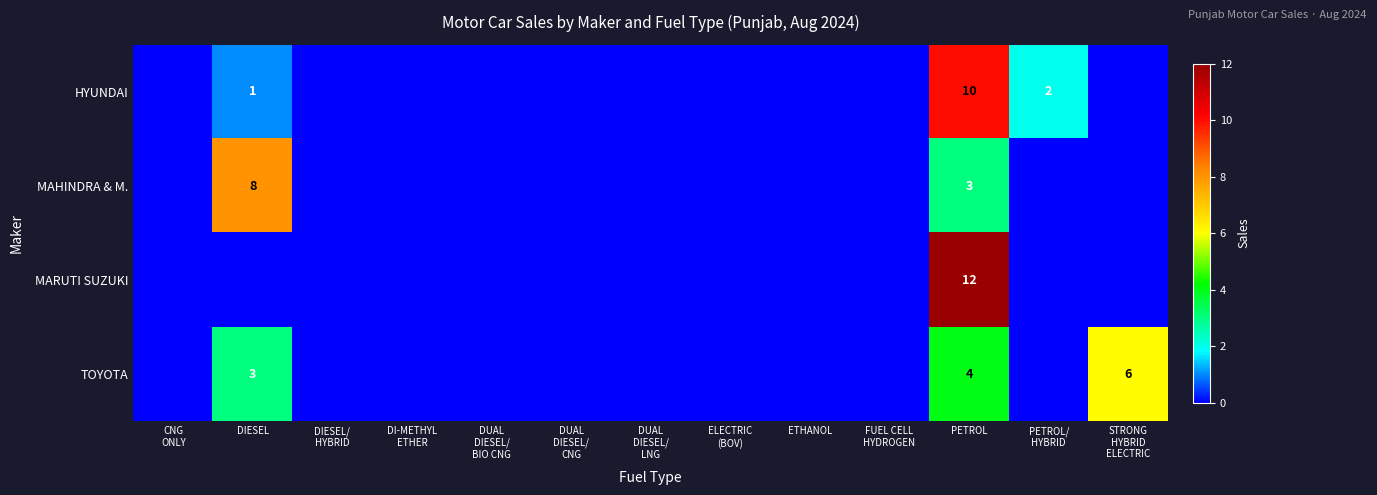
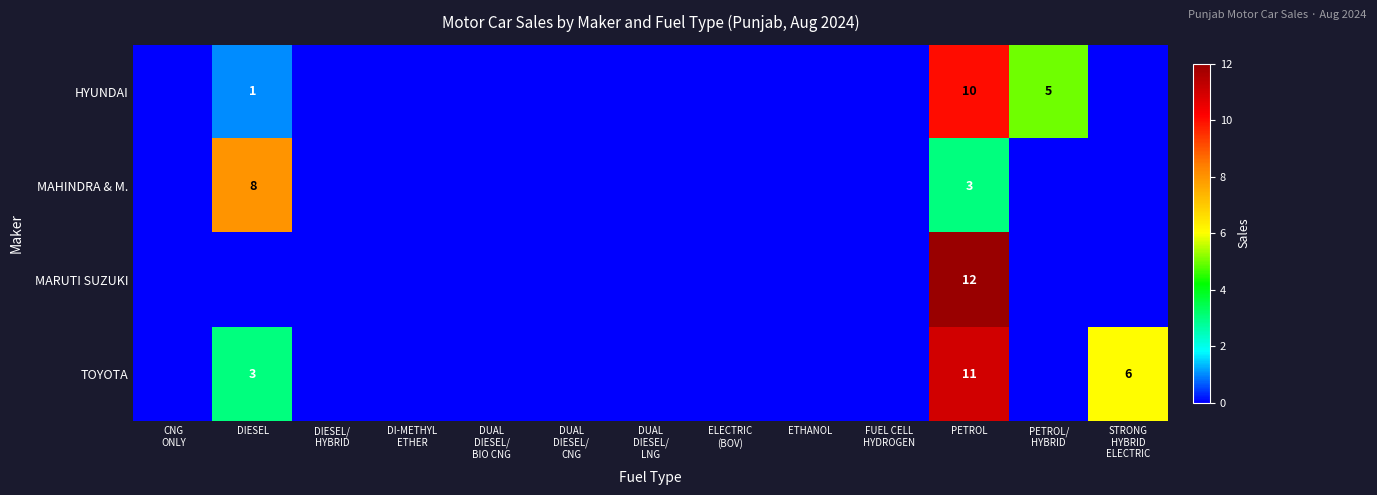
HYUNDAI, PETROL/ HYBRID: 2 -> 5
TOYOTA, PETROL: 4 -> 11
